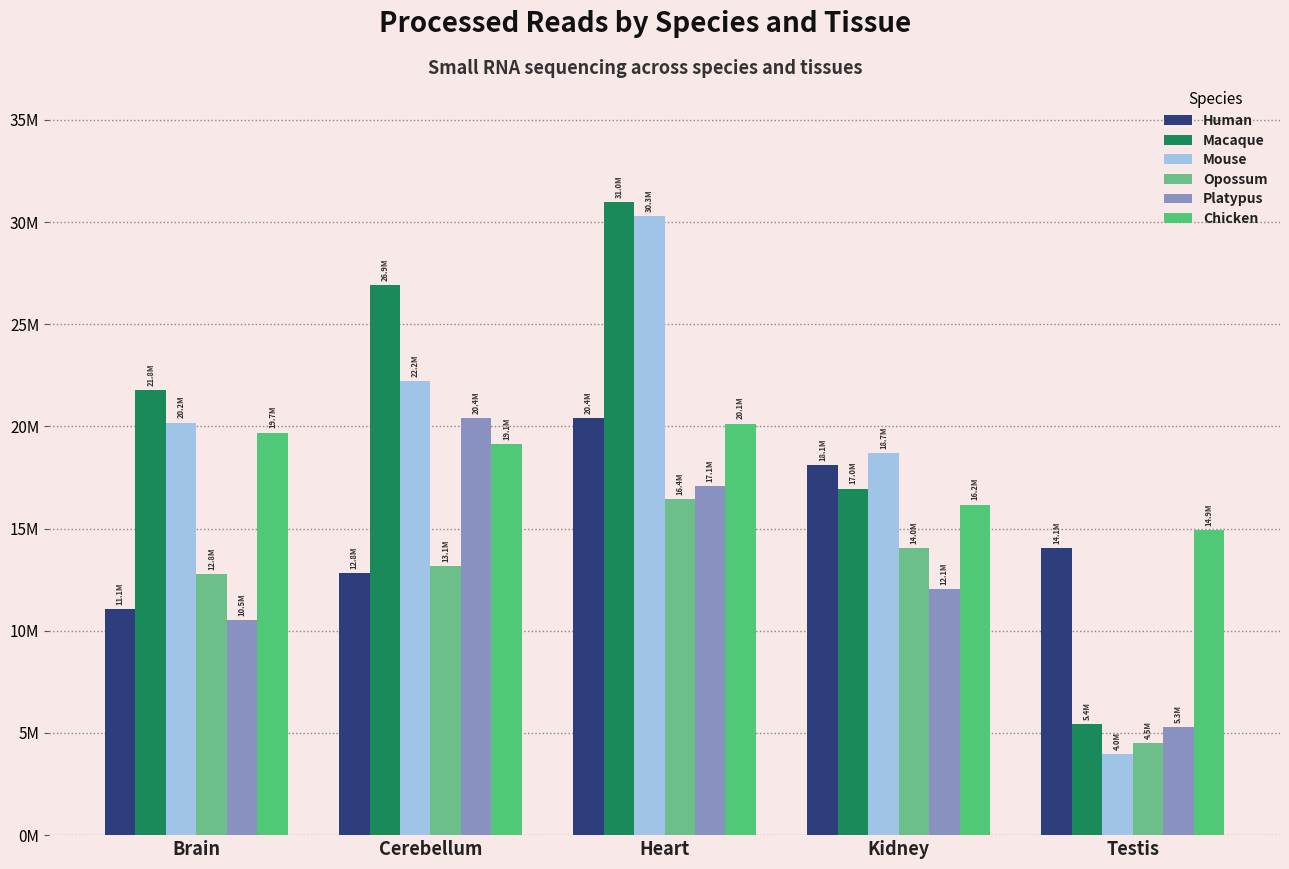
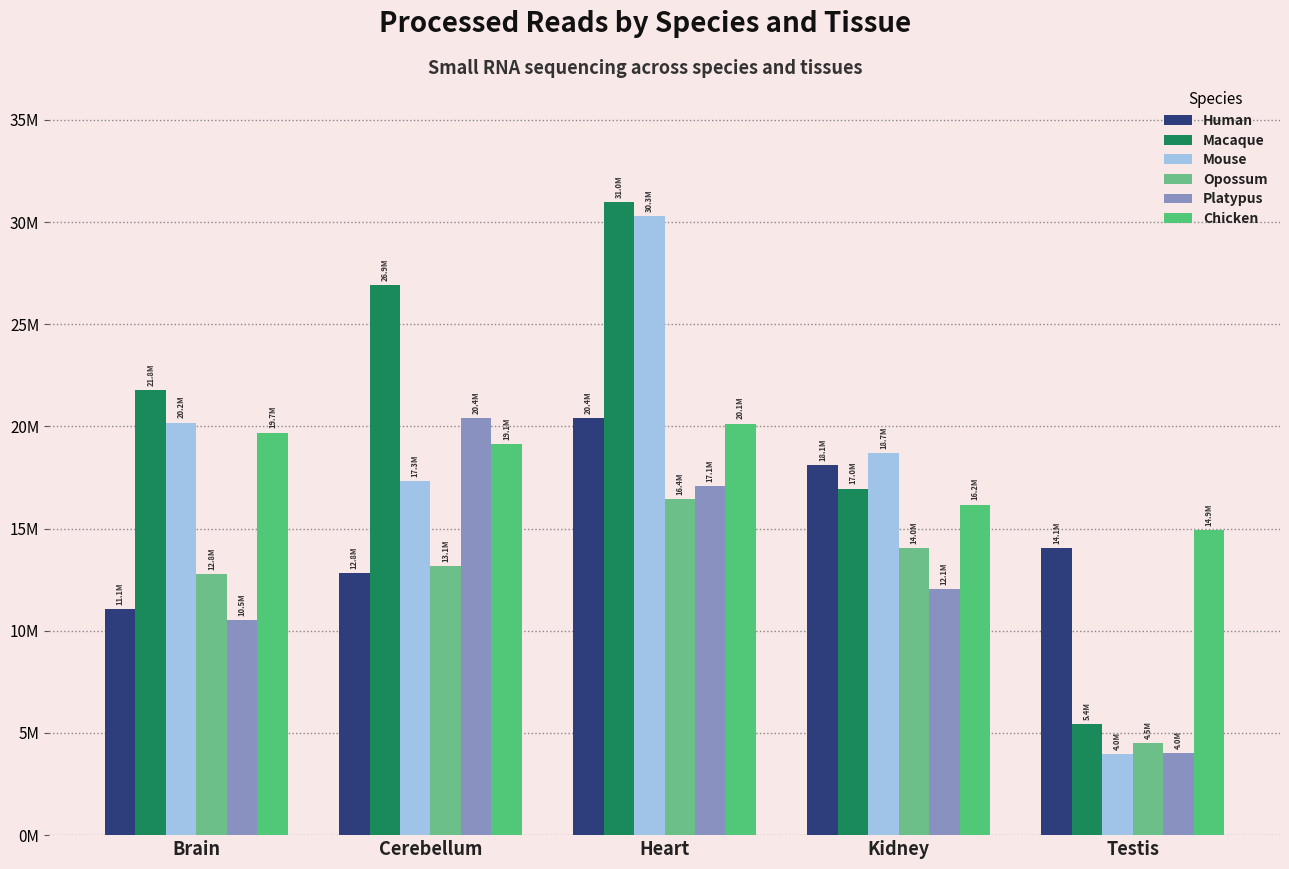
Mouse, Cerebellum: 22.2M -> 17.3M
Platypus, Testis: 5.3M -> 4.0M
